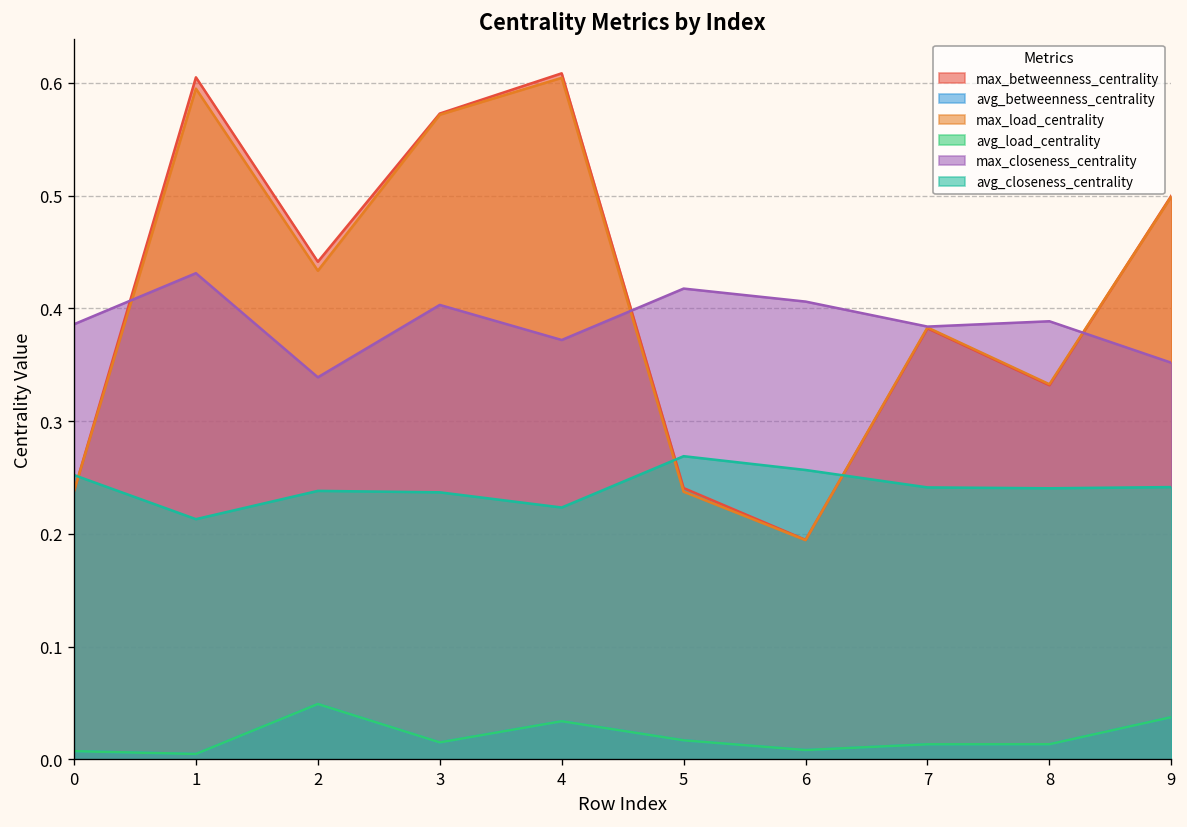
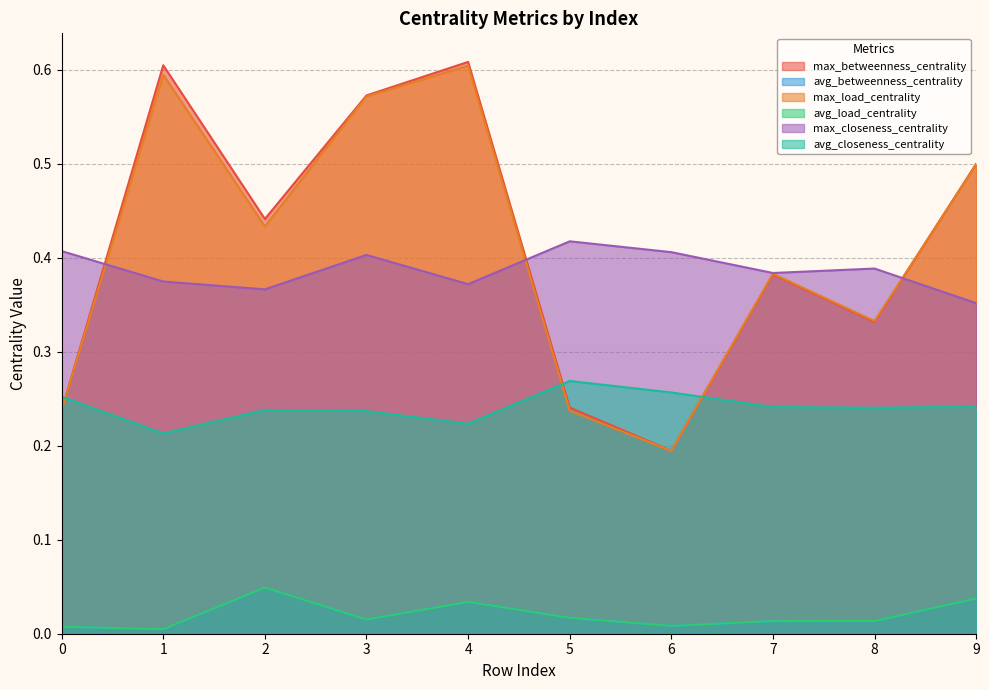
max_closeness_centrality, 0: 0.39 -> 0.41
max_closeness_centrality, 1: 0.43 -> 0.37
max_closeness_centrality, 2: 0.34 -> 0.37
